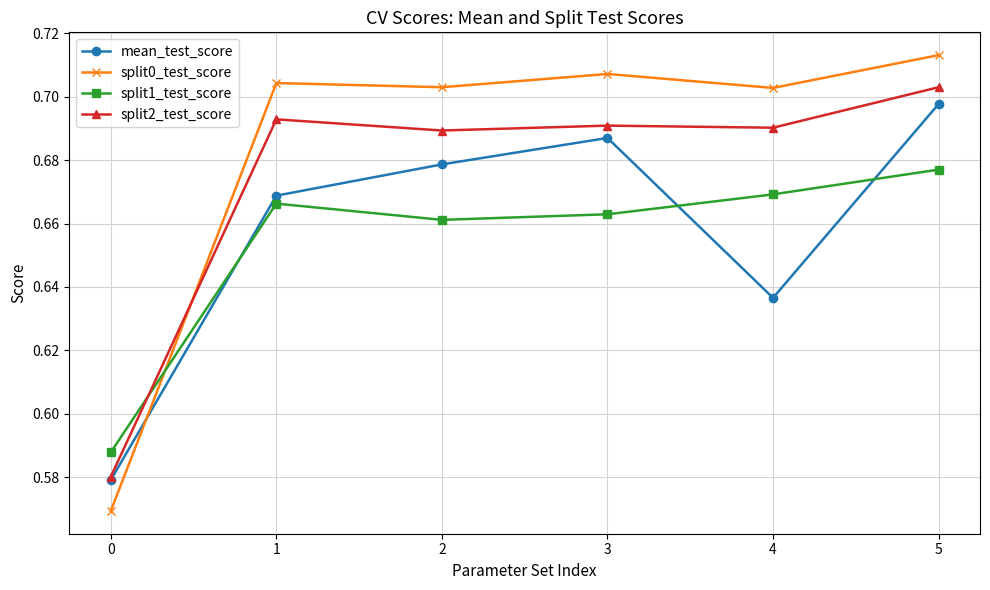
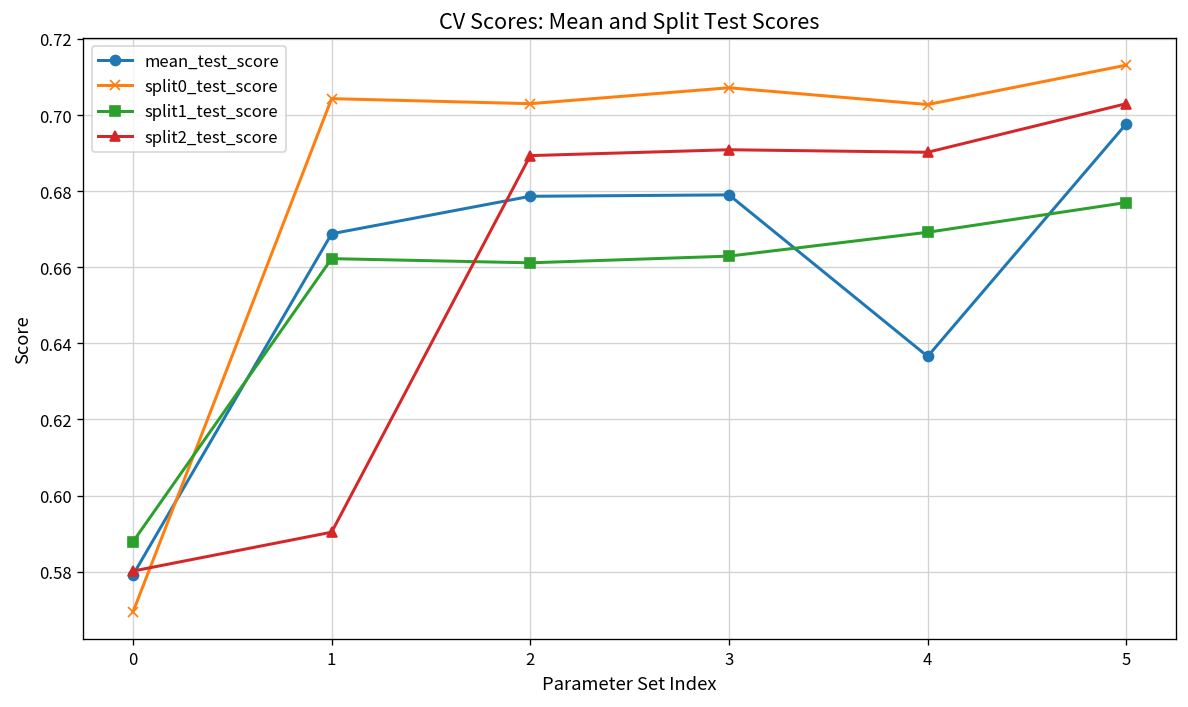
split1_test_score, 1: 0.666 -> 0.662
split2_test_score, 1: 0.693 -> 0.590
mean_test_score, 3: 0.687 -> 0.679
